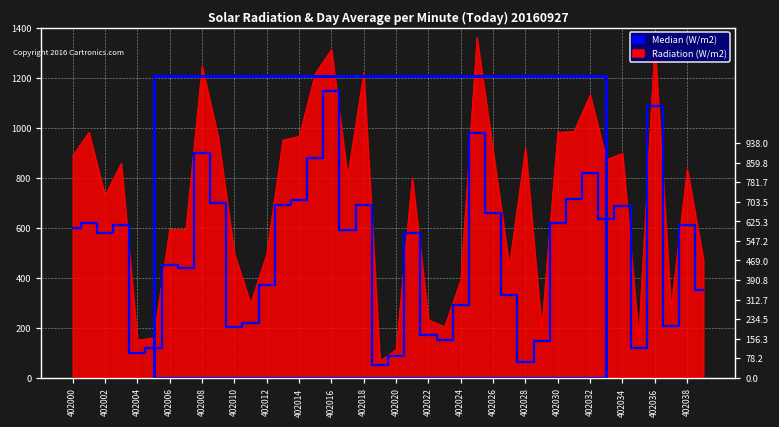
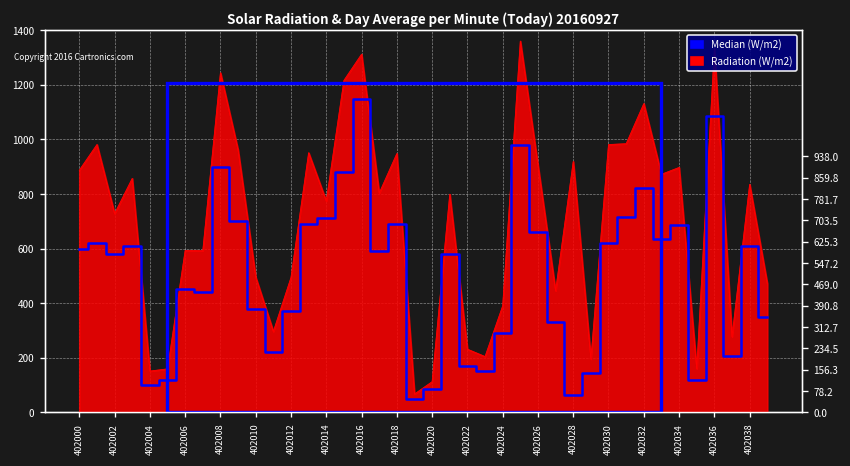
Median (W/m2), 402010: 200 -> 380
Radiation (W/m2), 402014: 960 -> 770
Radiation (W/m2), 402018: 1220 -> 950
